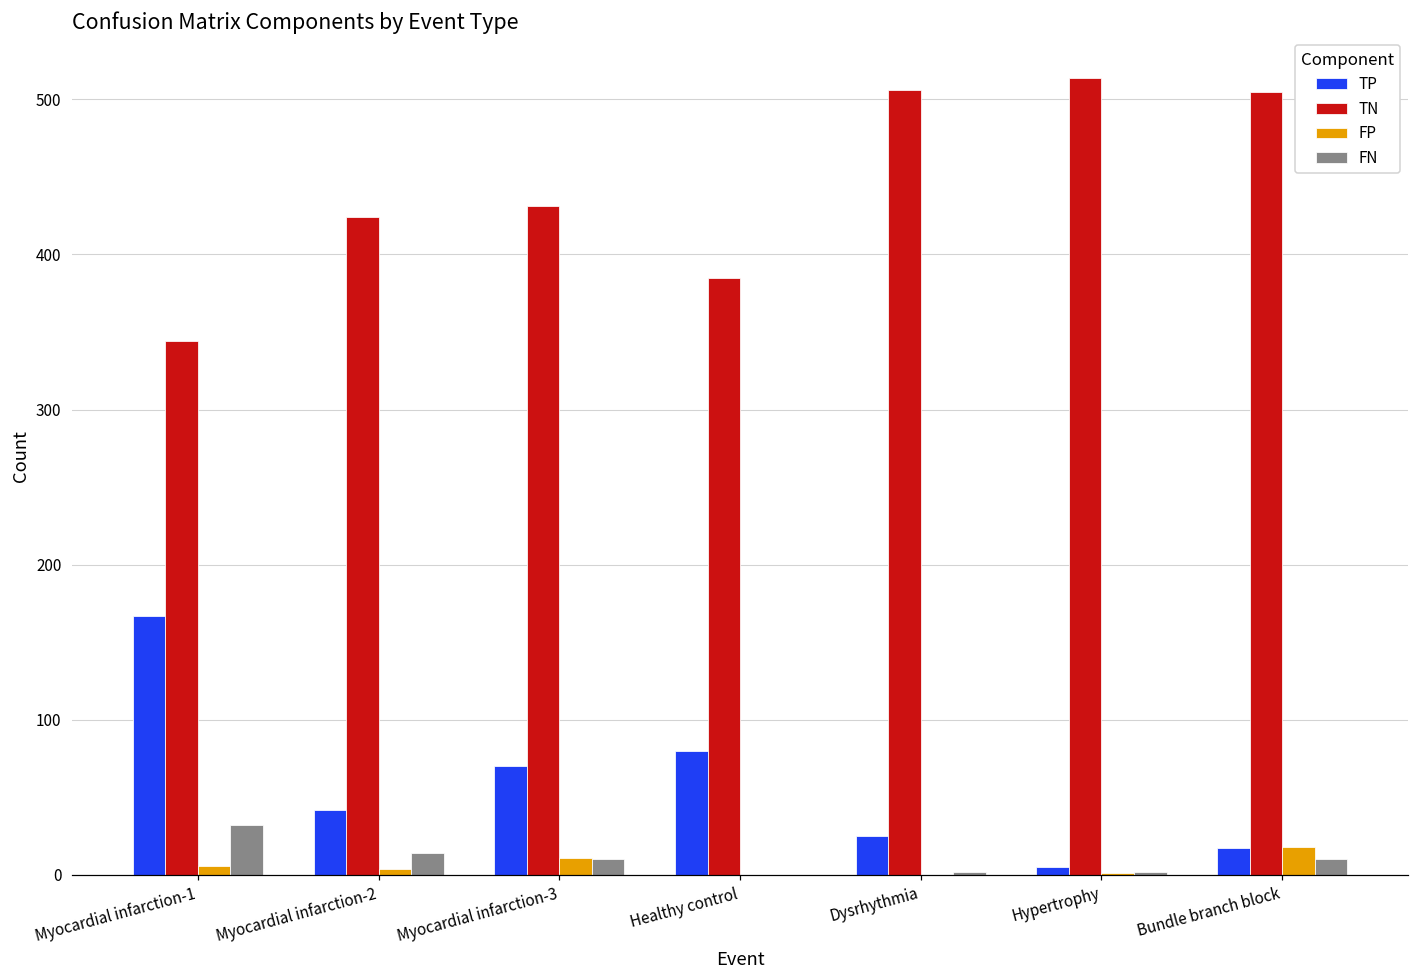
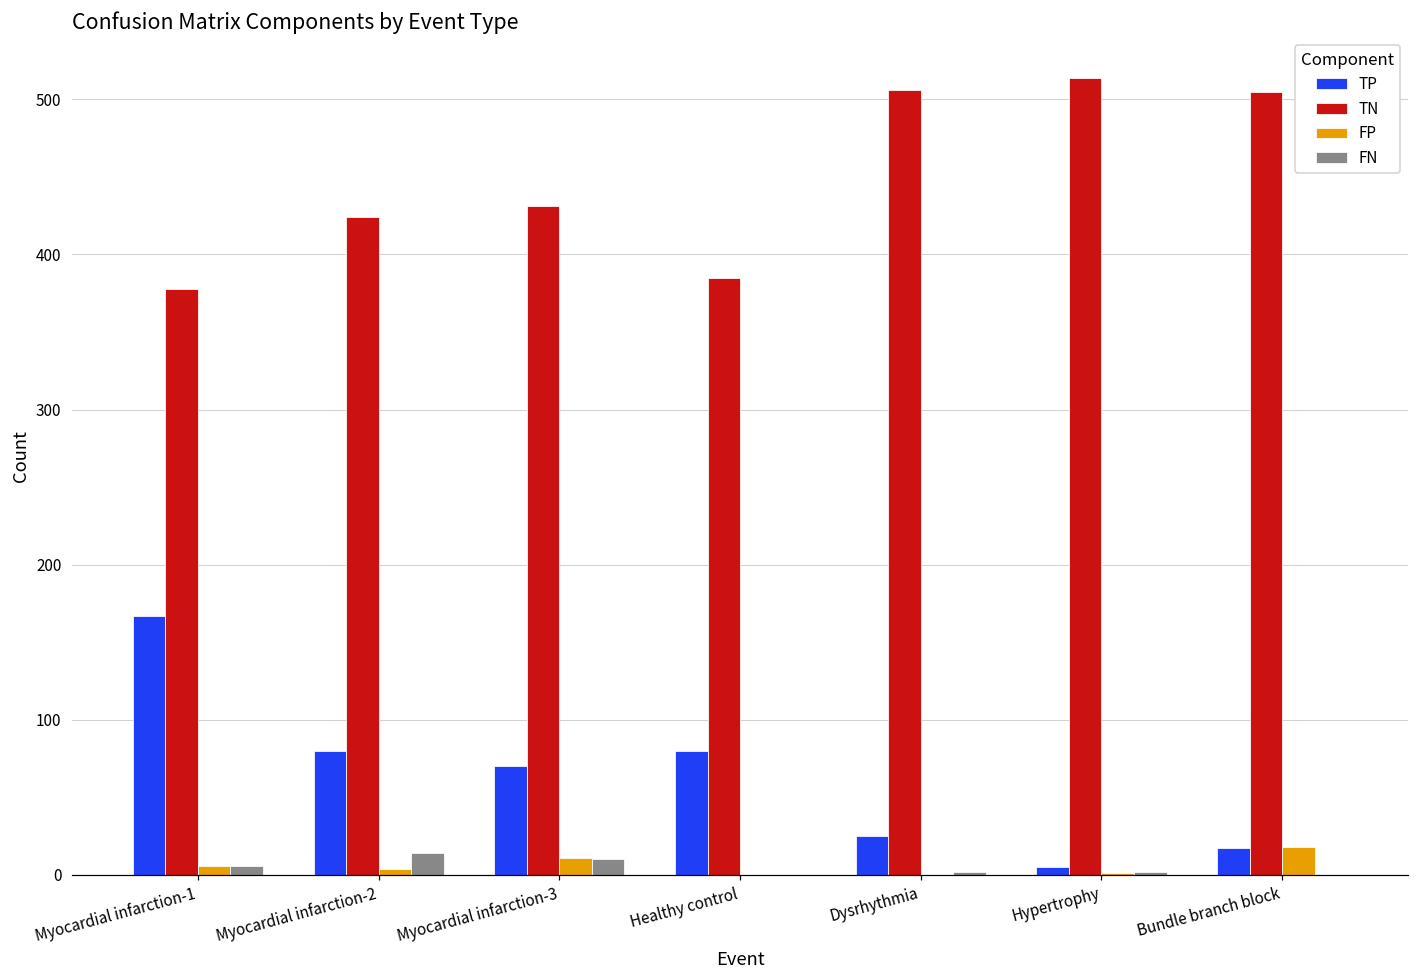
TN, Myocardial infarction-1: 344 -> 378
FN, Myocardial infarction-1: 32 -> 6
TP, Myocardial infarction-2: 42 -> 80
FN, Bundle branch block: 10 -> 0
